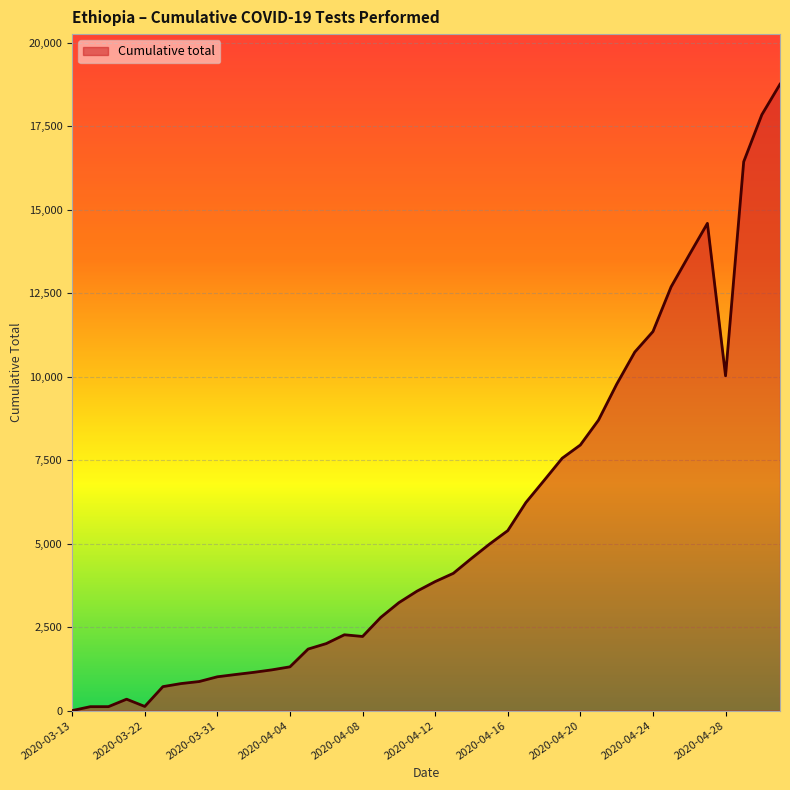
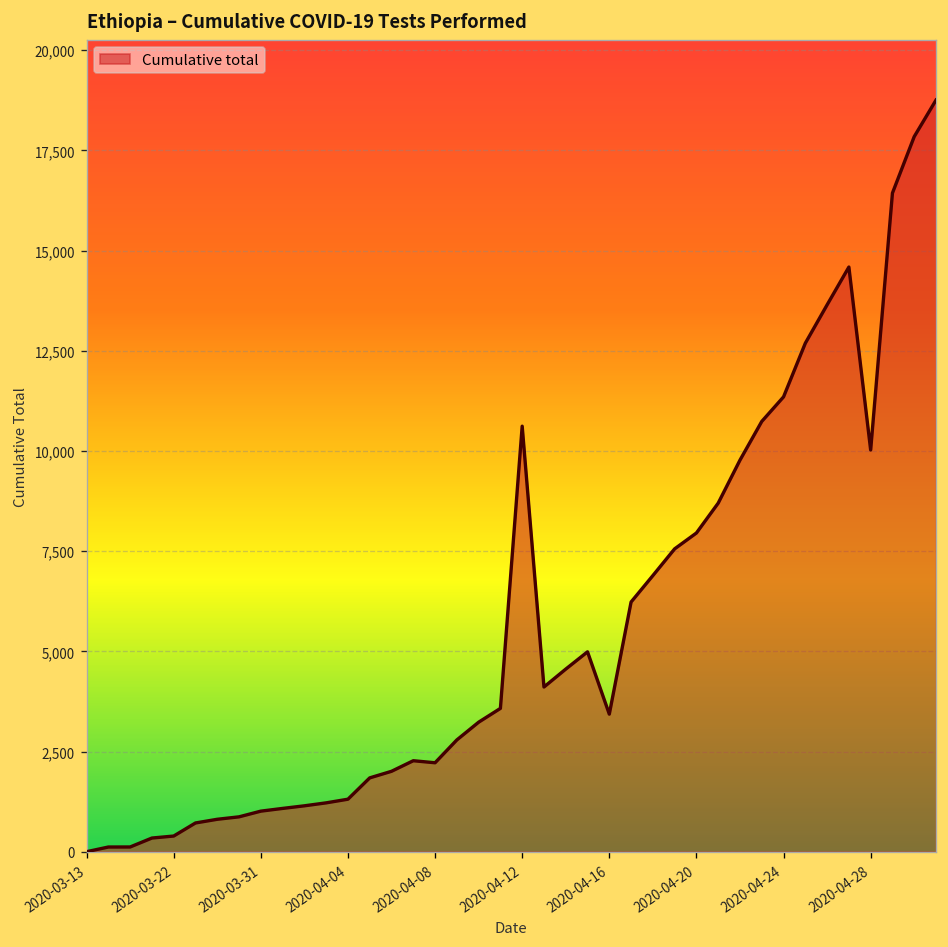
2020-03-22: 100 -> 400
2020-04-12: 3,900 -> 10,600
2020-04-16: 5,400 -> 3,400
